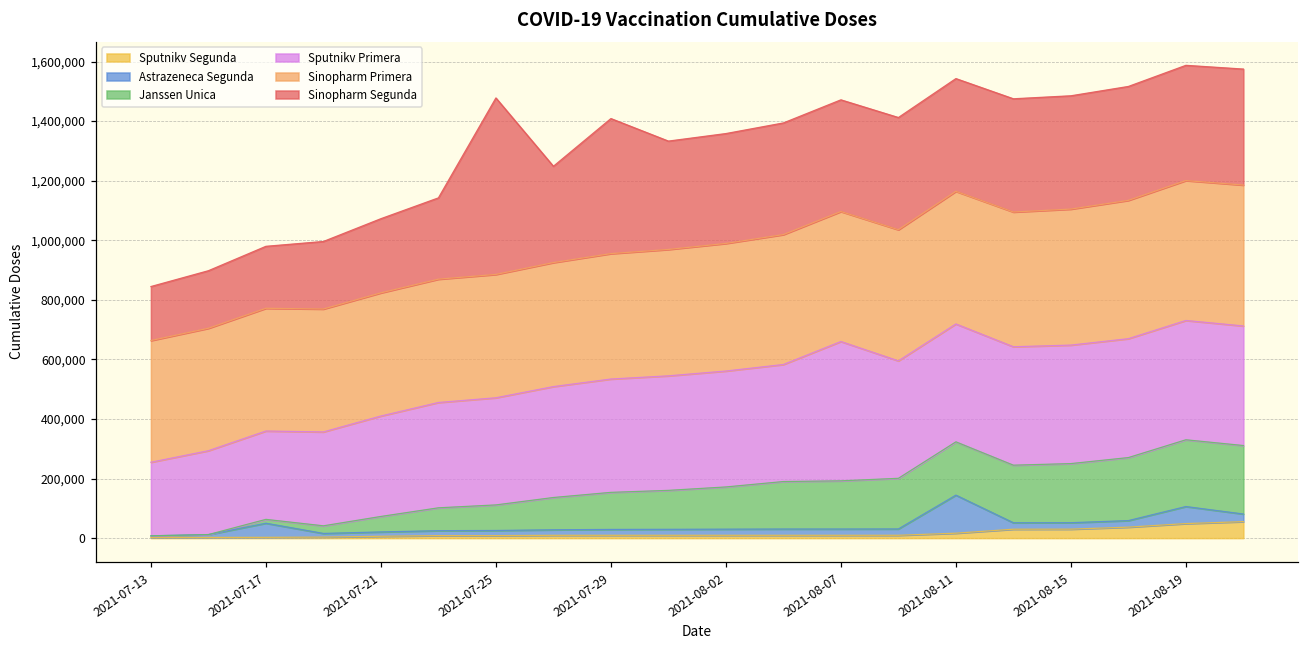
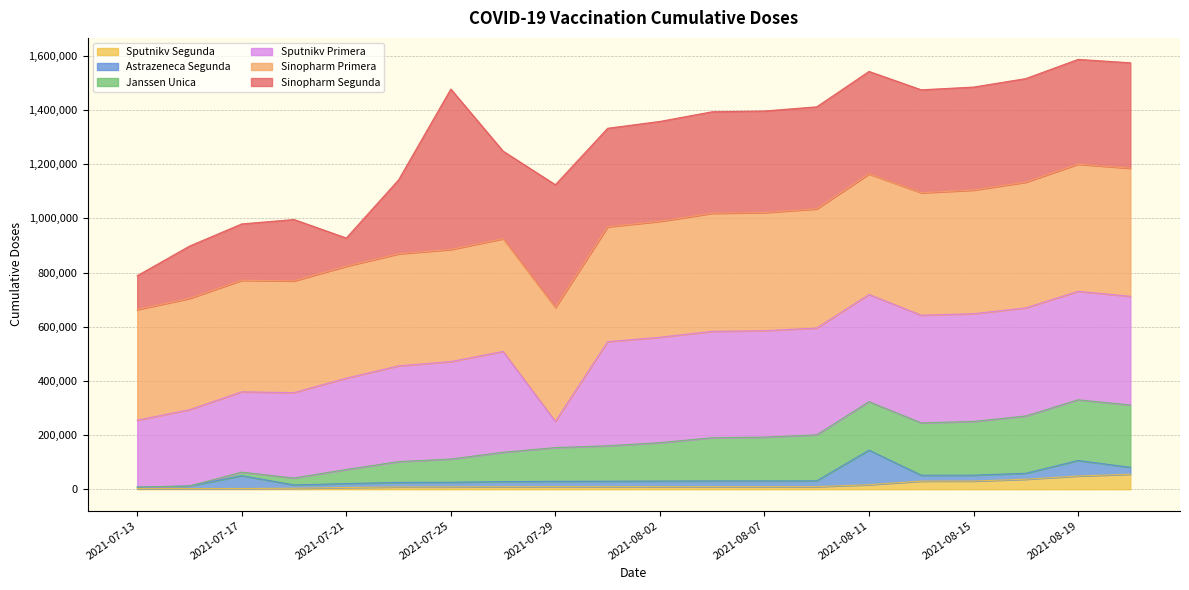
Sinopharm Segunda, 2021-07-13: 180,000 -> 130,000
Sinopharm Segunda, 2021-07-21: 250,000 -> 100,000
Sputnikv Primera, 2021-07-29: 380,000 -> 100,000
Sputnikv Primera, 2021-08-07: 470,000 -> 390,000
